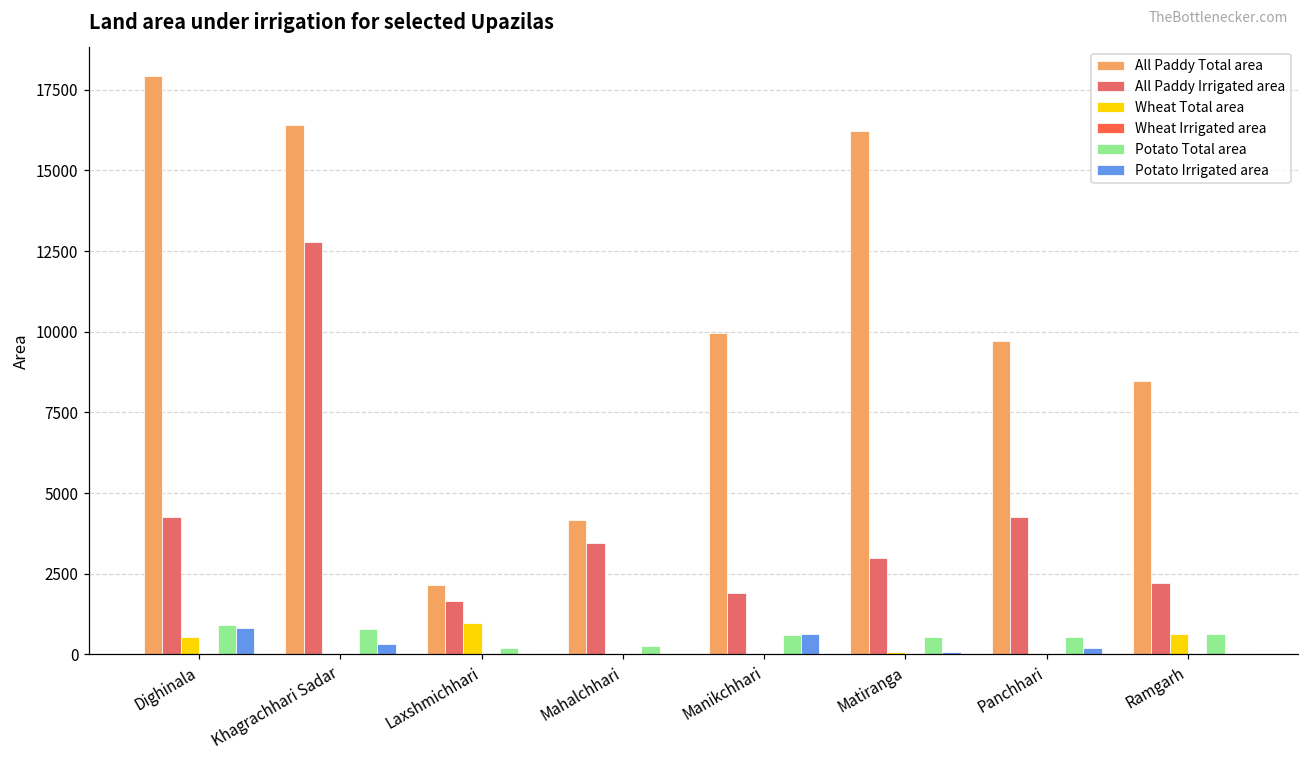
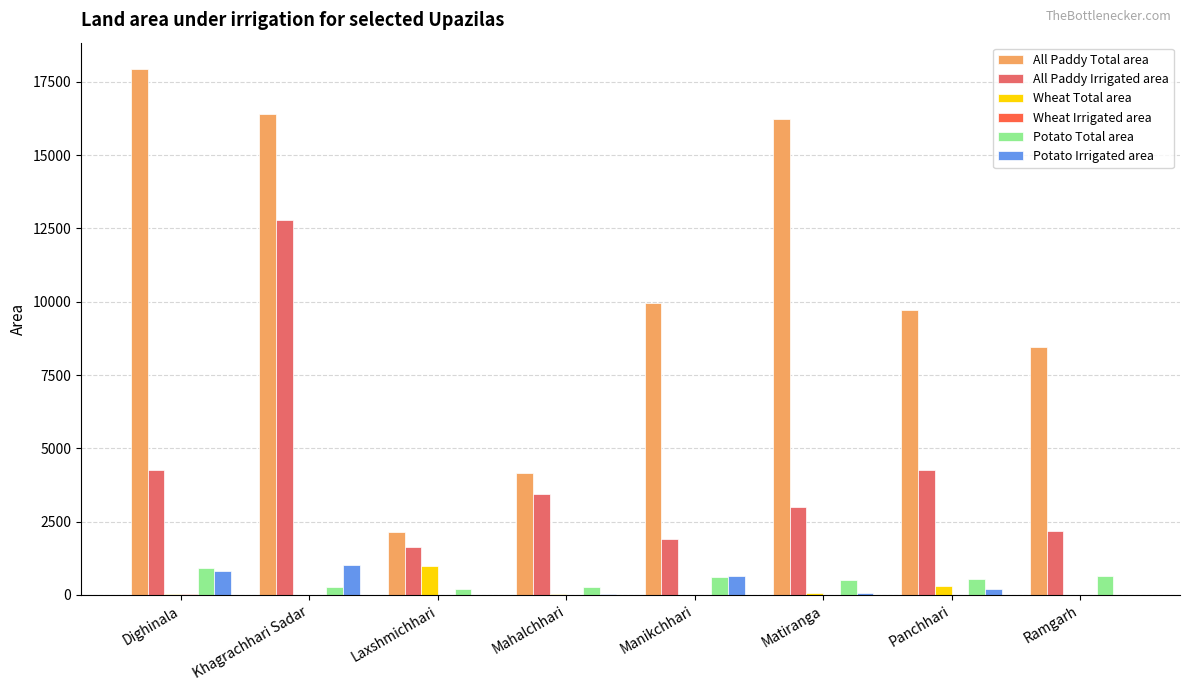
Wheat Total area, Dighinala: 500 -> 0
Potato Total area, Khagrachhari Sadar: 800 -> 300
Potato Irrigated area, Khagrachhari Sadar: 300 -> 1000
Wheat Total area, Panchhari: 0 -> 300
Wheat Total area, Ramgarh: 600 -> 0
